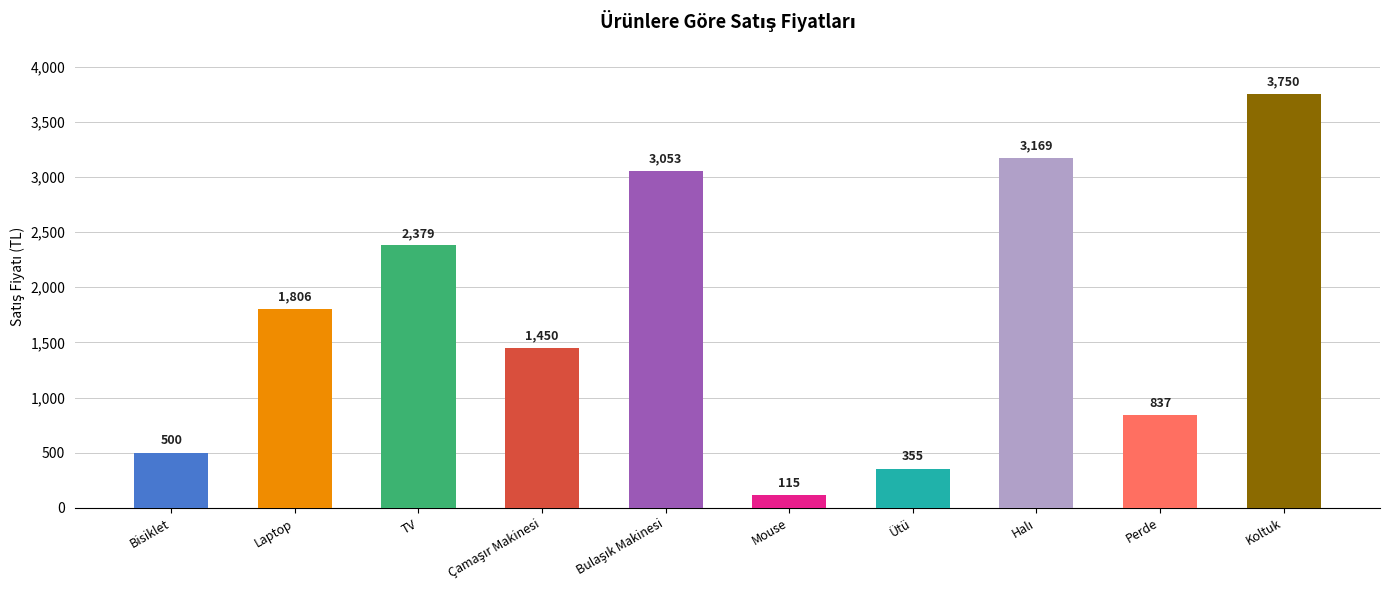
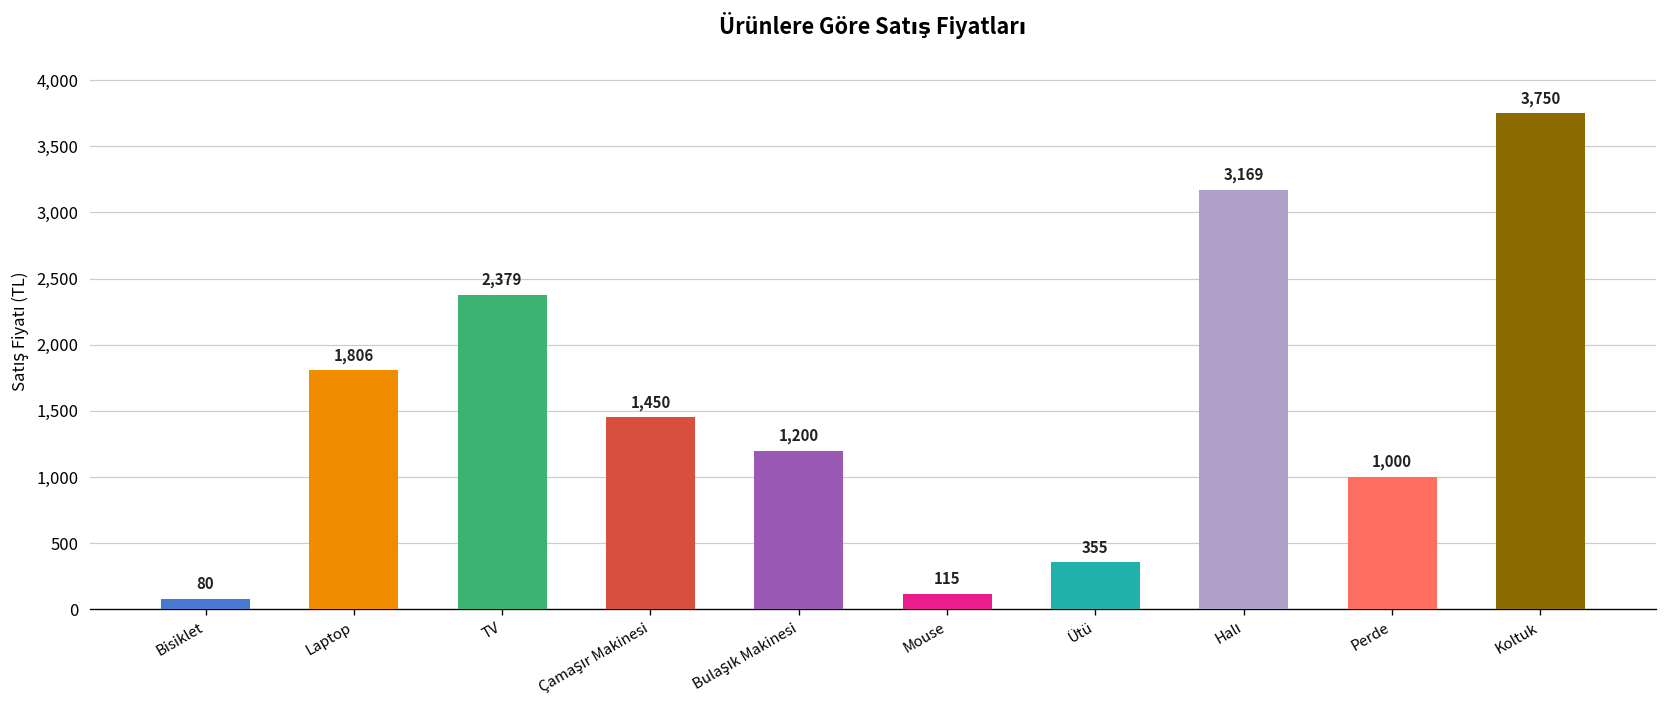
Bisiklet: 500 -> 80
Bulaşık Makinesi: 3,053 -> 1,200
Perde: 837 -> 1,000
